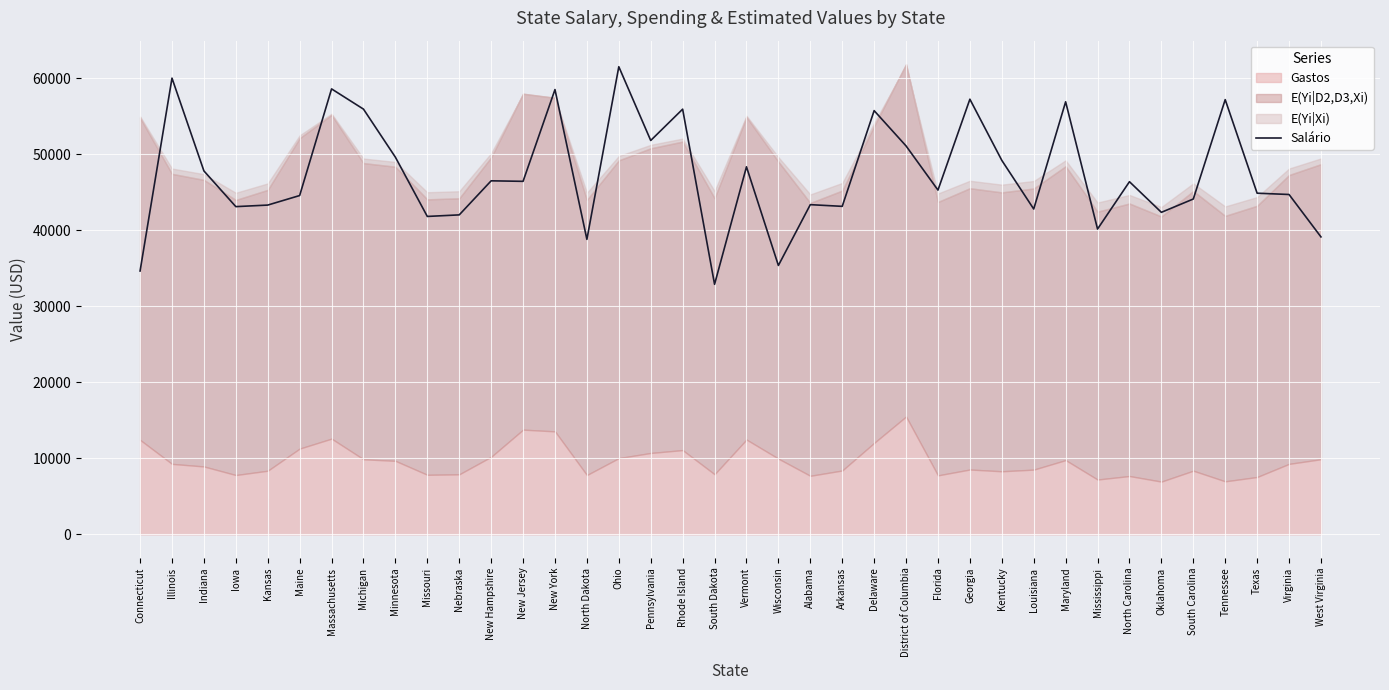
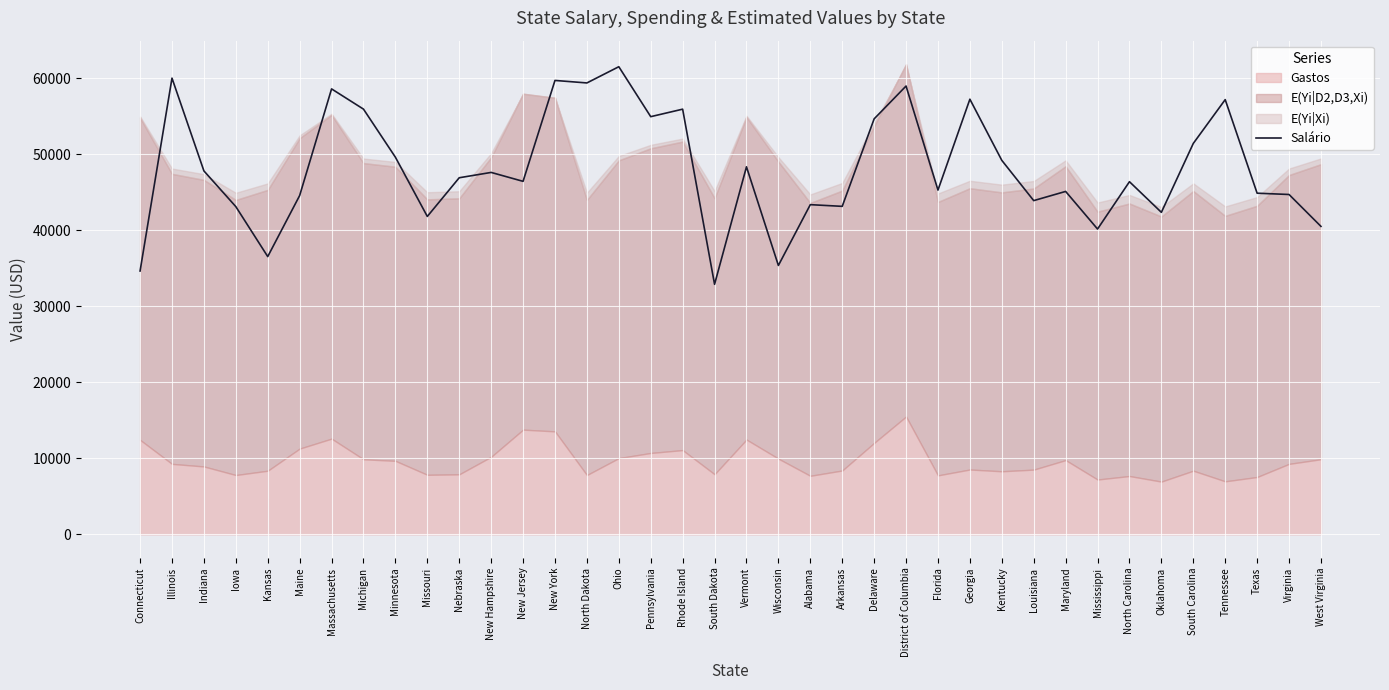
Salário, Kansas: 43000 -> 37000
Salário, Nebraska: 42000 -> 47000
Salário, New Hampshire: 47000 -> 48000
Salário, New York: 59000 -> 60000
Salário, North Dakota: 39000 -> 59000
Salário, Pennsylvania: 52000 -> 55000
Salário, Delaware: 56000 -> 55000
Salário, District of Columbia: 51000 -> 59000
Salário, Louisiana: 43000 -> 44000
Salário, Maryland: 57000 -> 45000
Salário, South Carolina: 44000 -> 51000
Salário, West Virginia: 39000 -> 41000
